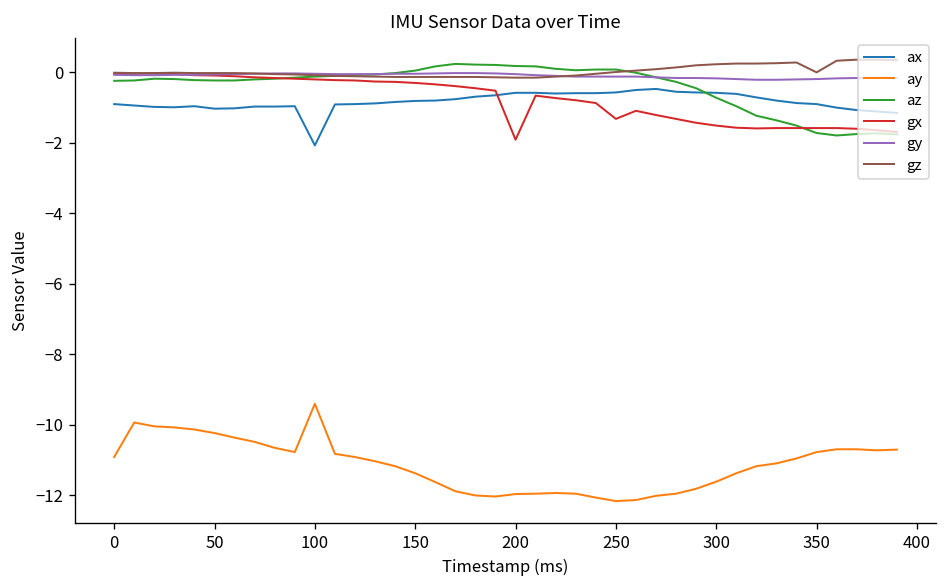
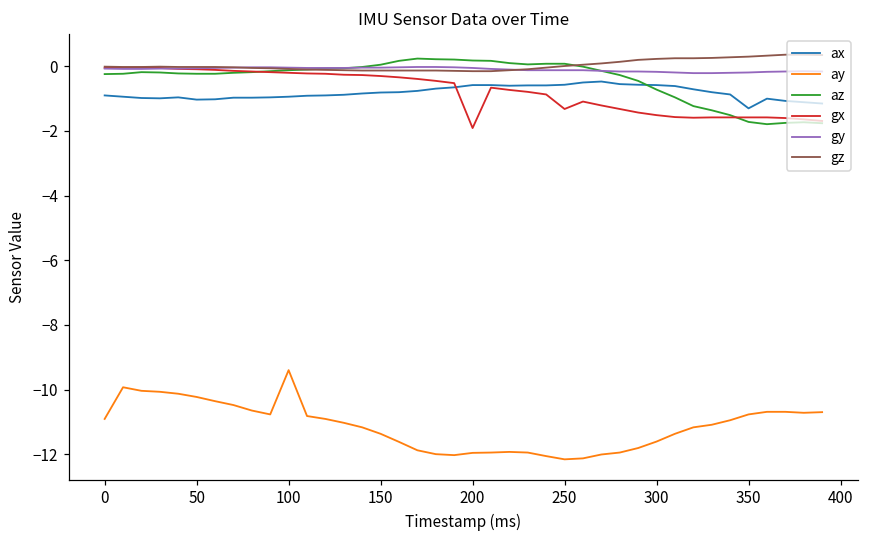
ax, 100: -2.1 -> -0.9
ax, 350: -0.9 -> -1.3
gz, 350: 0.0 -> 0.3
